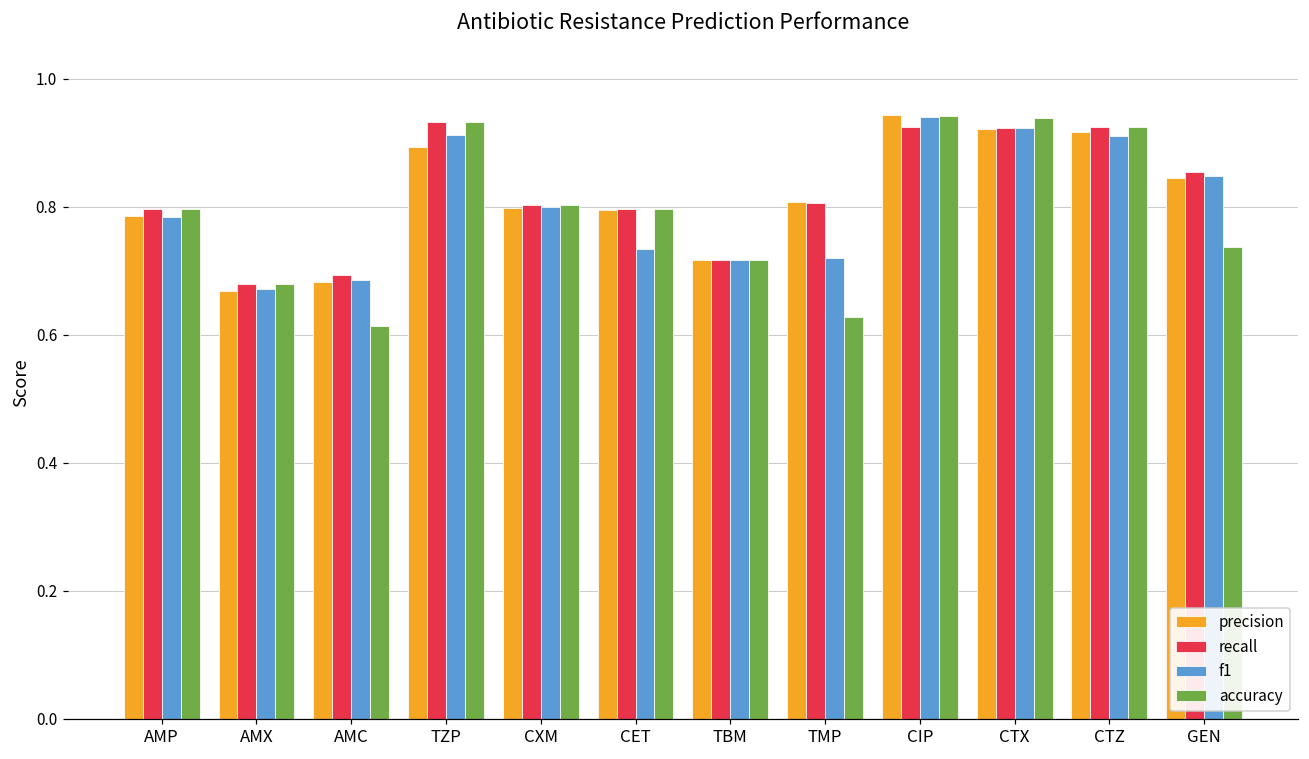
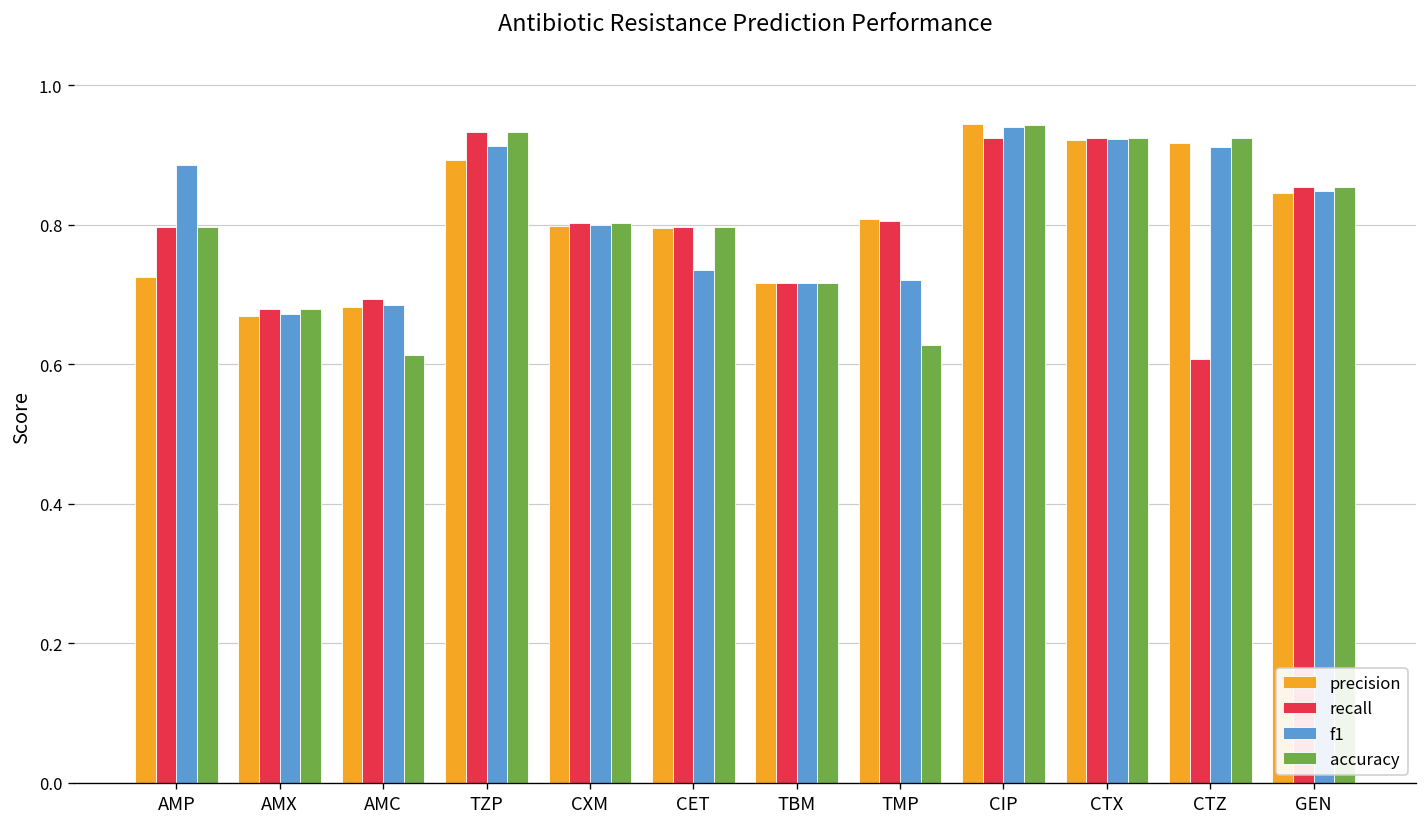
precision, AMP: 0.79 -> 0.73
f1, AMP: 0.78 -> 0.88
accuracy, CTX: 0.94 -> 0.92
recall, CTZ: 0.92 -> 0.61
accuracy, GEN: 0.74 -> 0.85
